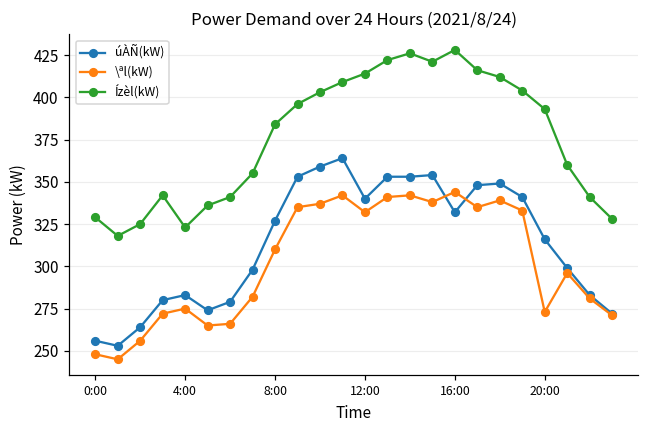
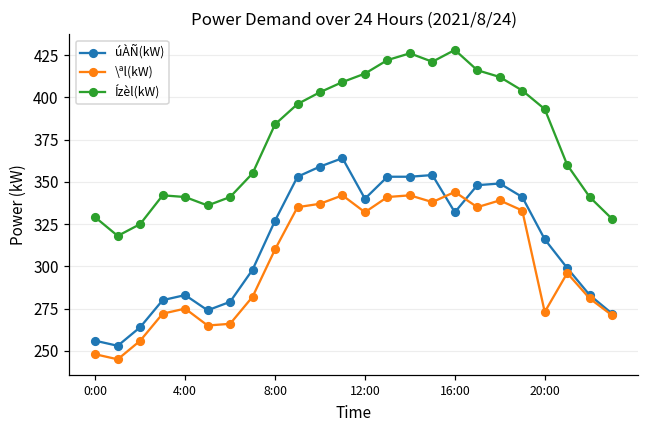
Ízèl(kW), 4:00: 323 -> 341
